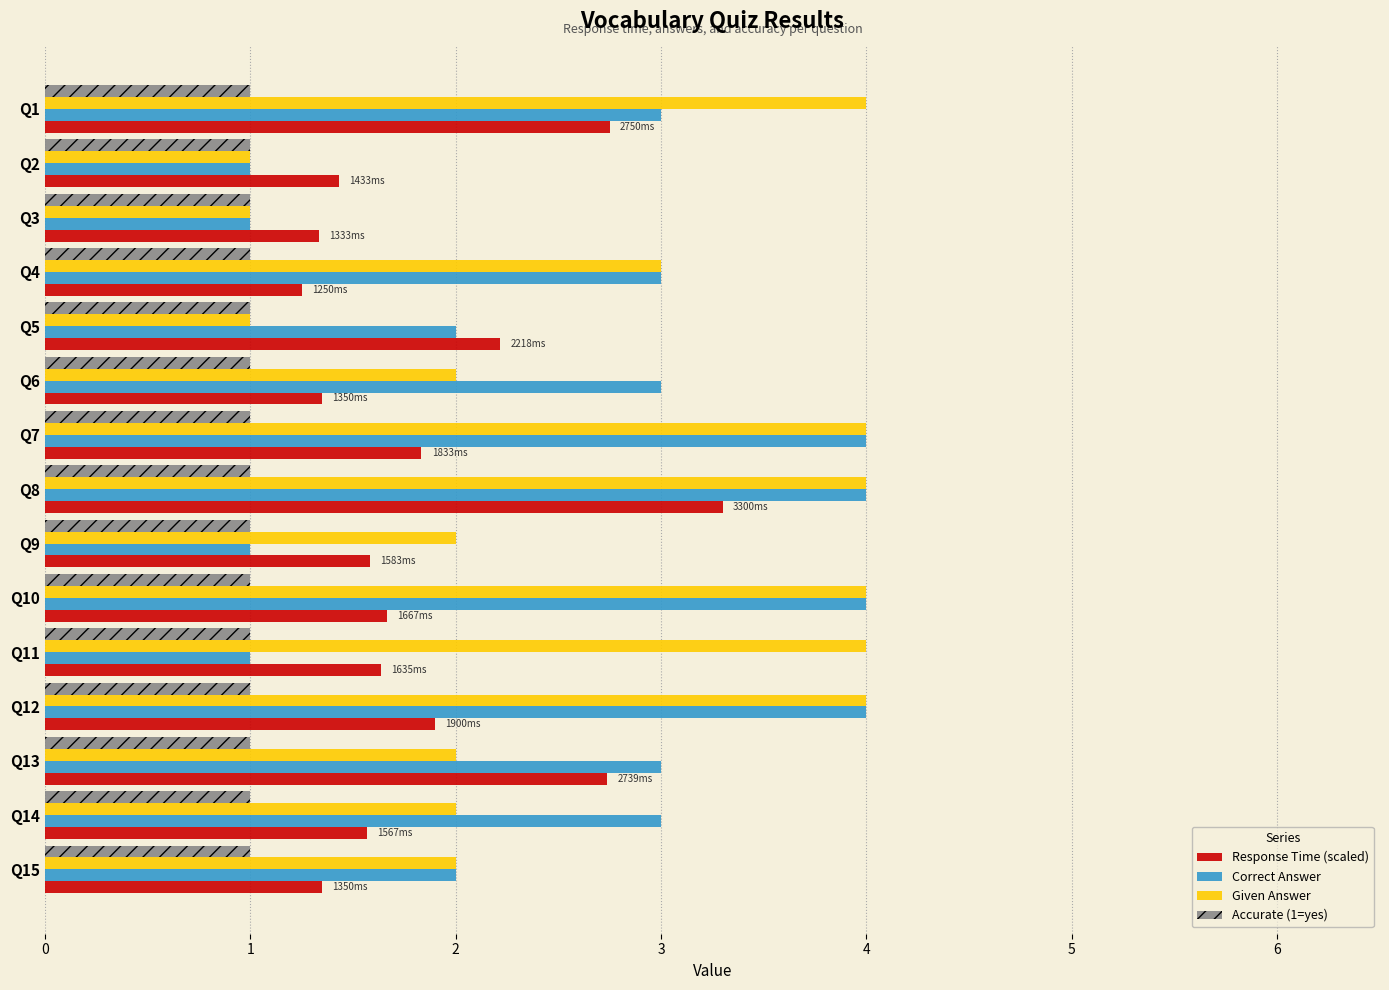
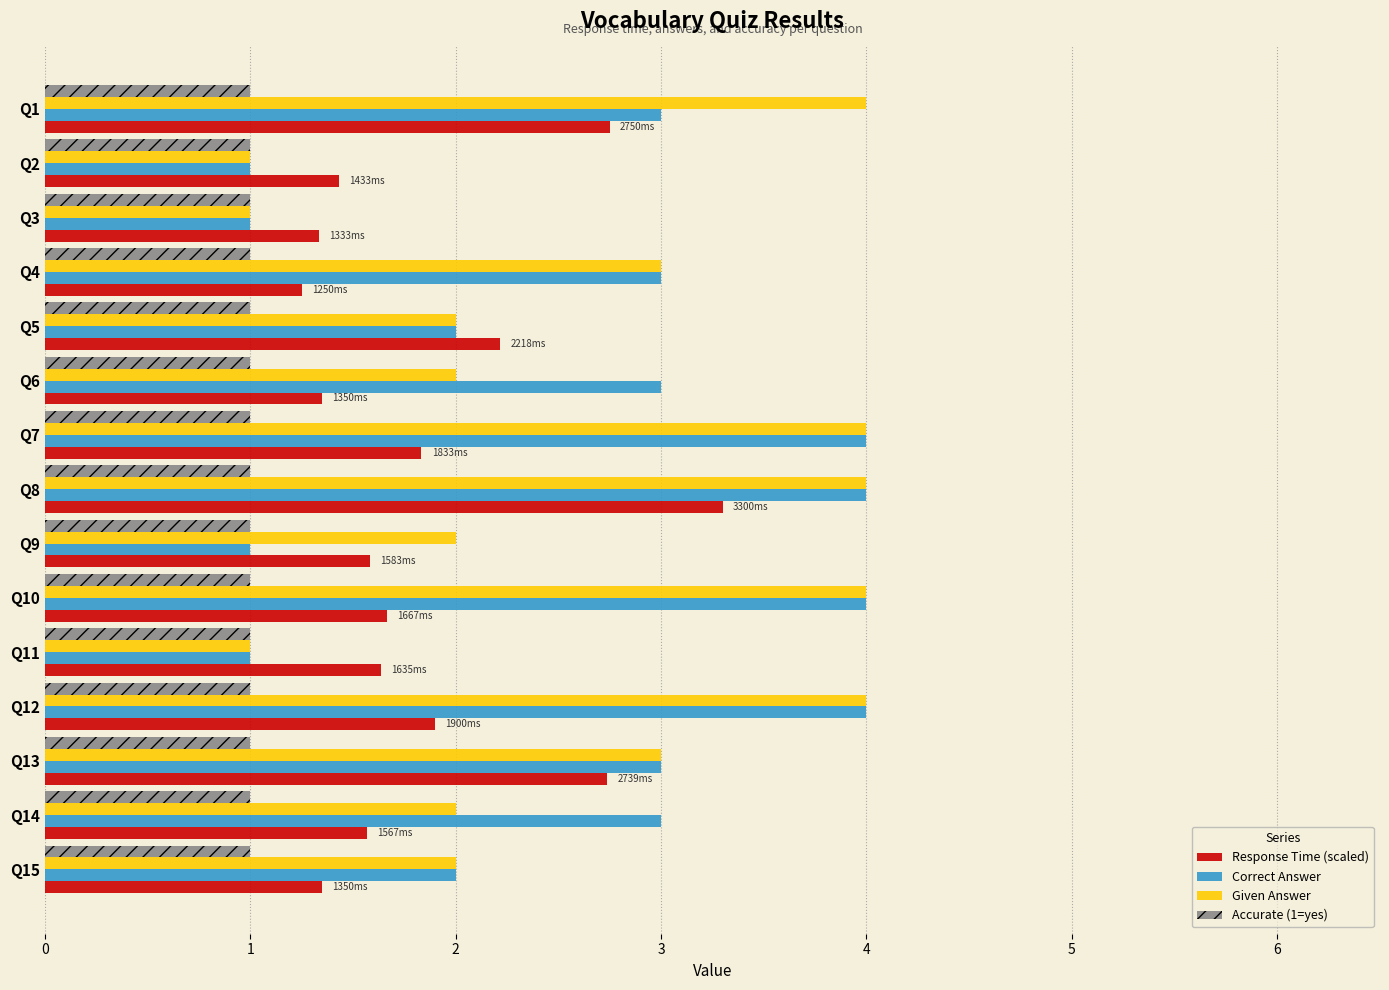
Given Answer, Q5: 1 -> 2
Given Answer, Q11: 4 -> 1
Given Answer, Q13: 2 -> 3
